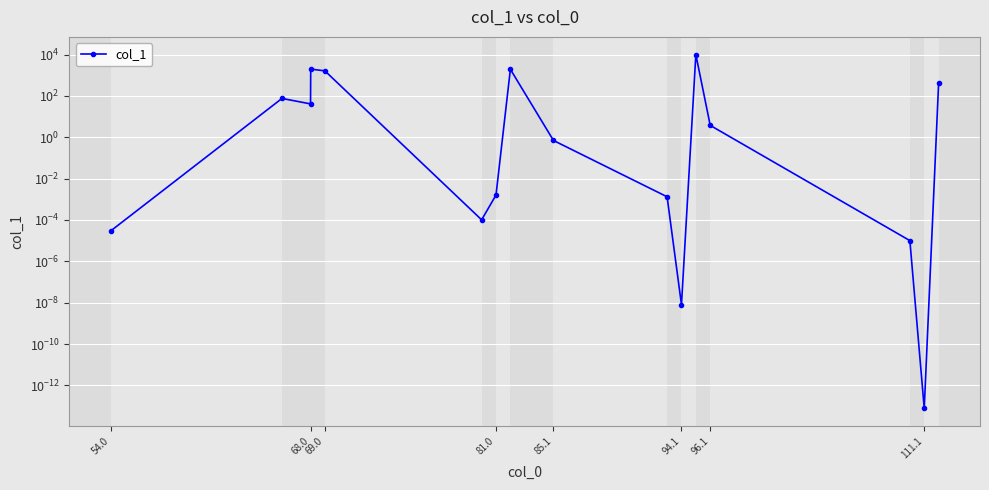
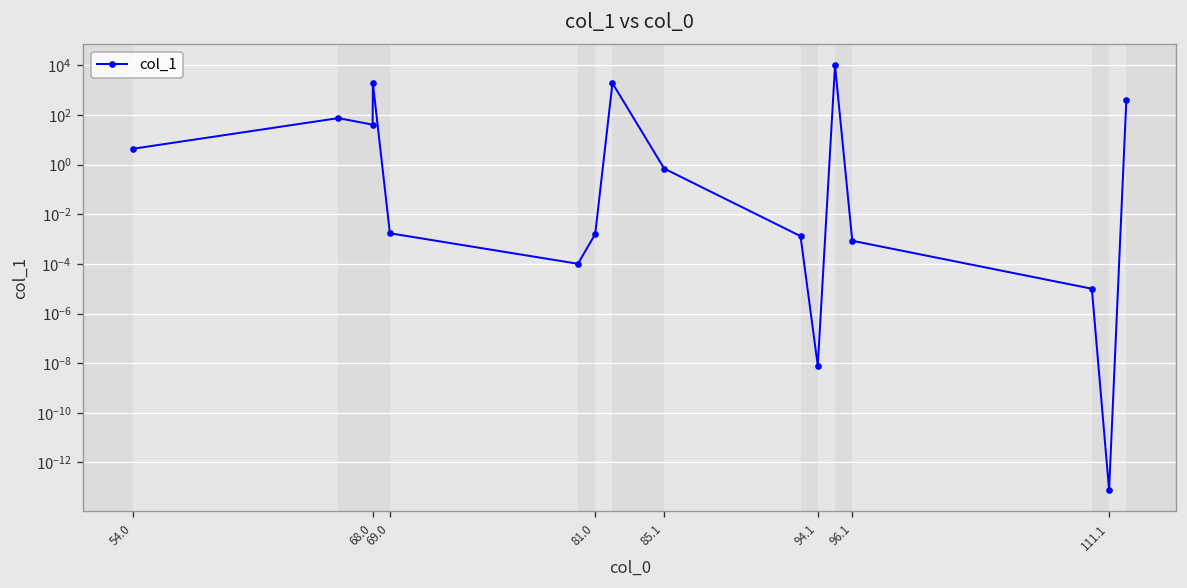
54.0: 0.00003 -> 4
69.0: 2000 -> 0.002
96.1: 4 -> 0.0009
